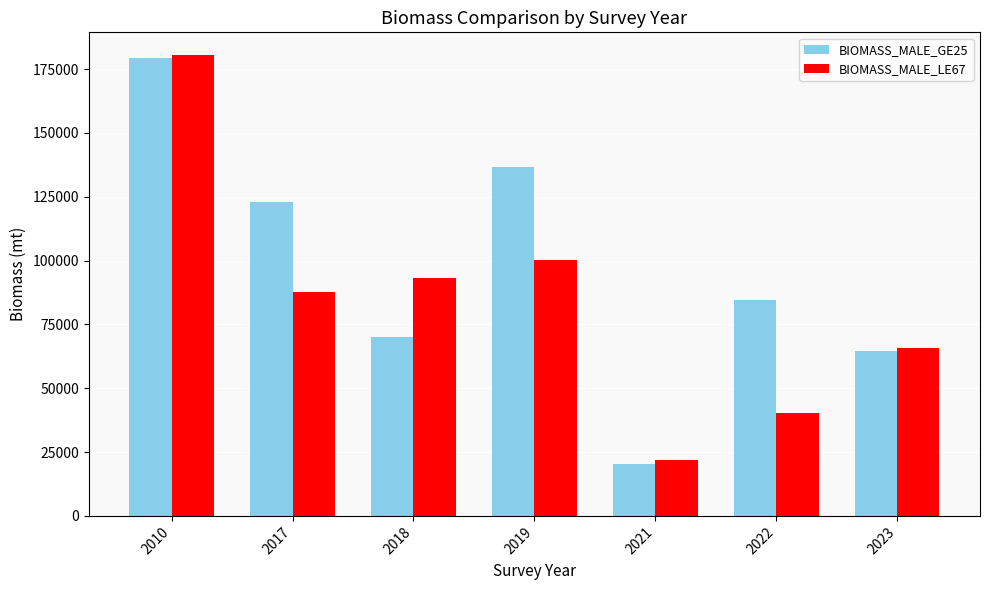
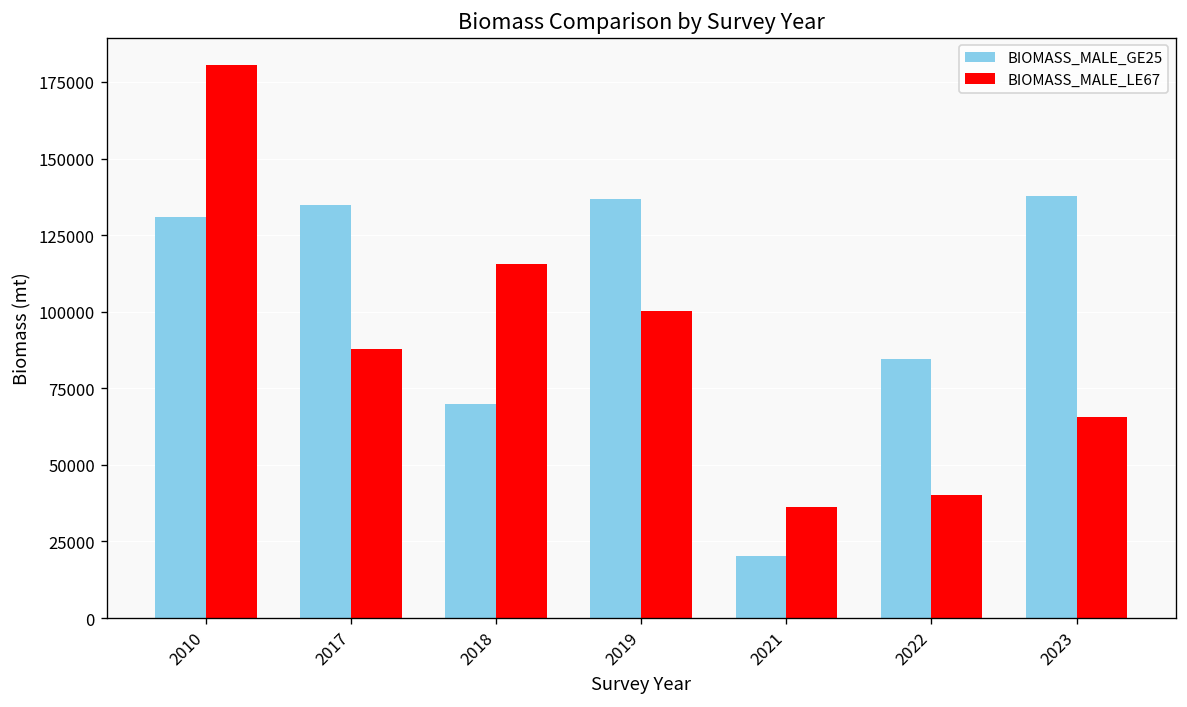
BIOMASS_MALE_GE25, 2010: 179000 -> 131000
BIOMASS_MALE_GE25, 2017: 123000 -> 135000
BIOMASS_MALE_LE67, 2018: 93000 -> 115000
BIOMASS_MALE_LE67, 2021: 22000 -> 36000
BIOMASS_MALE_GE25, 2023: 65000 -> 138000
